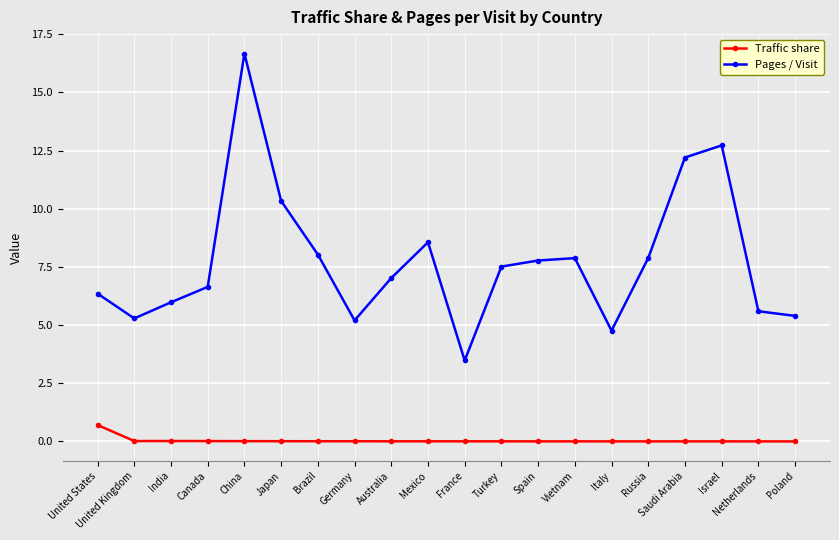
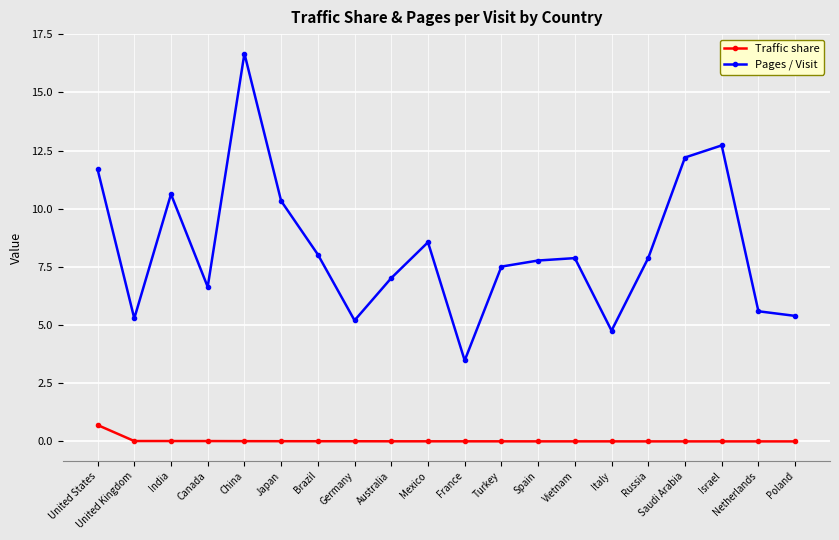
Pages / Visit, United States: 6.4 -> 11.7
Pages / Visit, India: 6.0 -> 10.6
